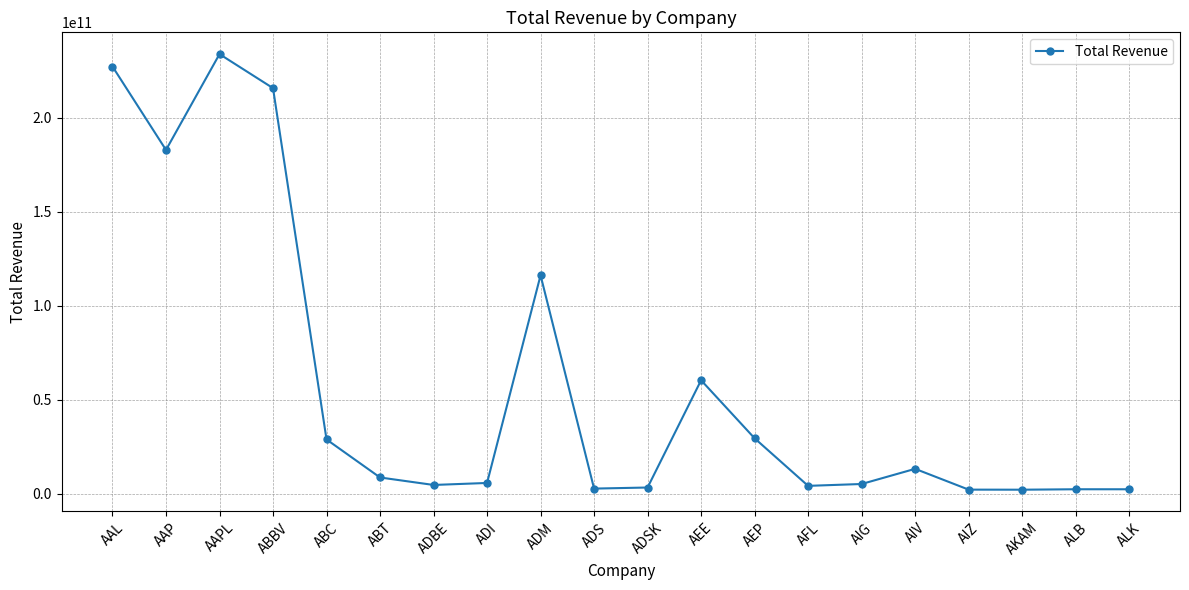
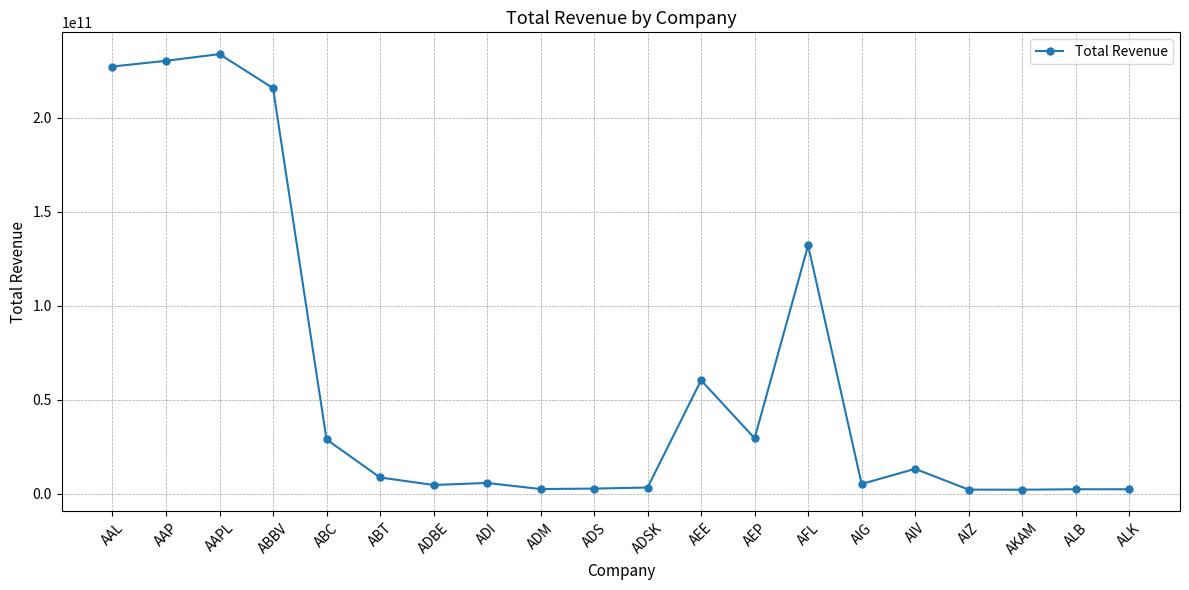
AAP: 183000000000 -> 230000000000
ADM: 116000000000 -> 3000000000
AFL: 4000000000 -> 132000000000
